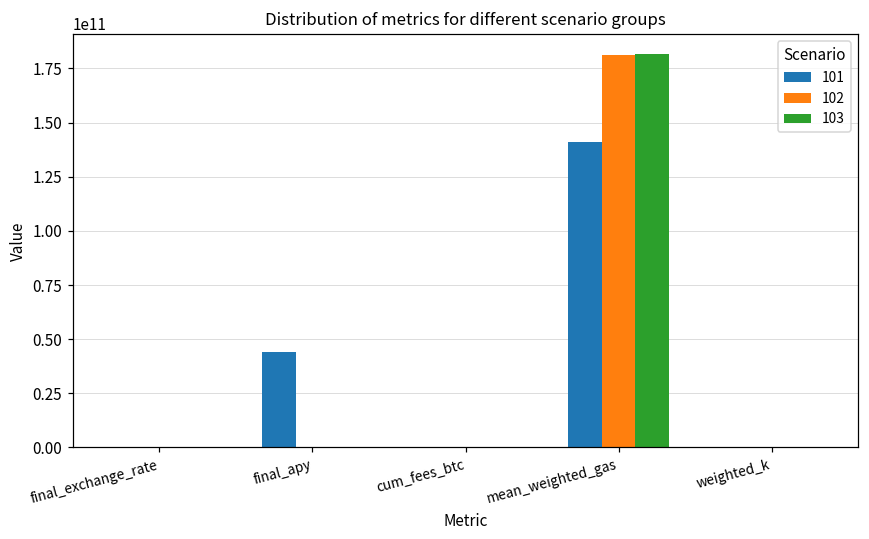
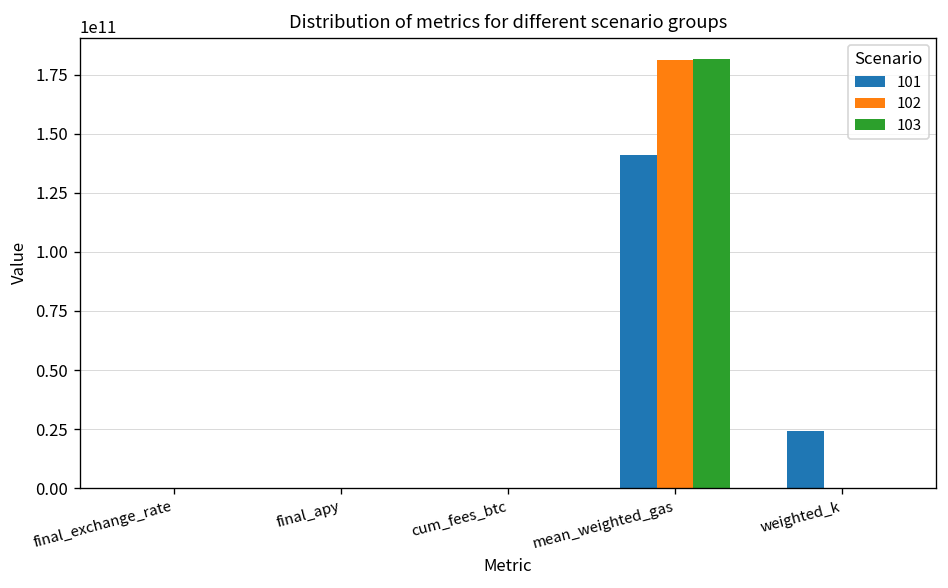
101, final_apy: 44000000000 -> 0
101, weighted_k: 0 -> 24000000000
